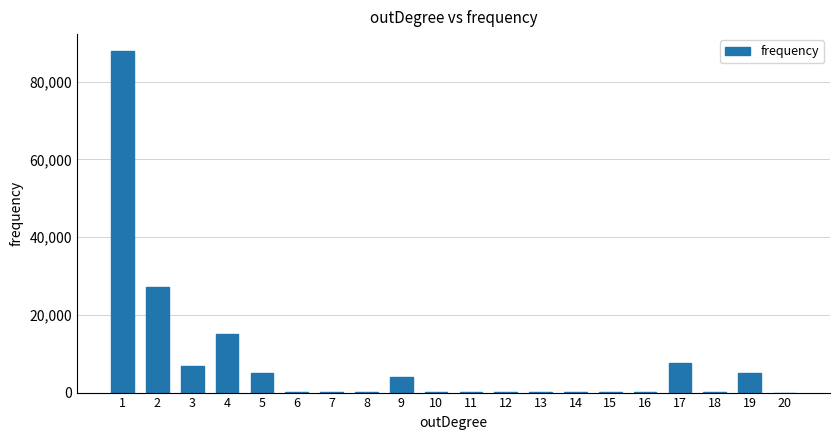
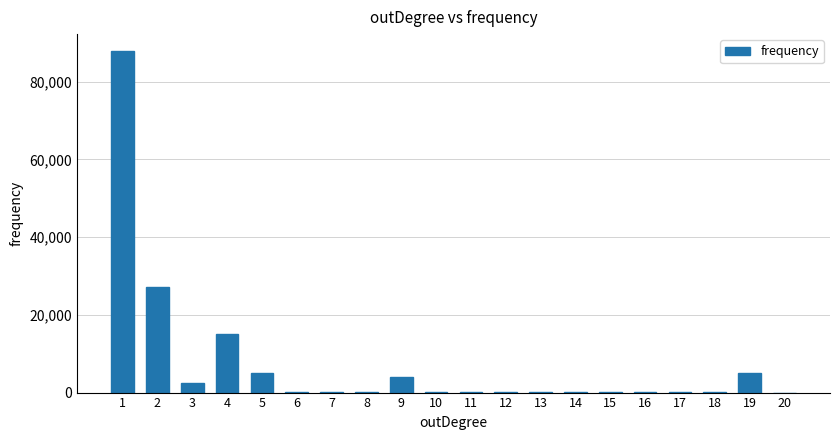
3: 7,000 -> 2,000
17: 8,000 -> 0
